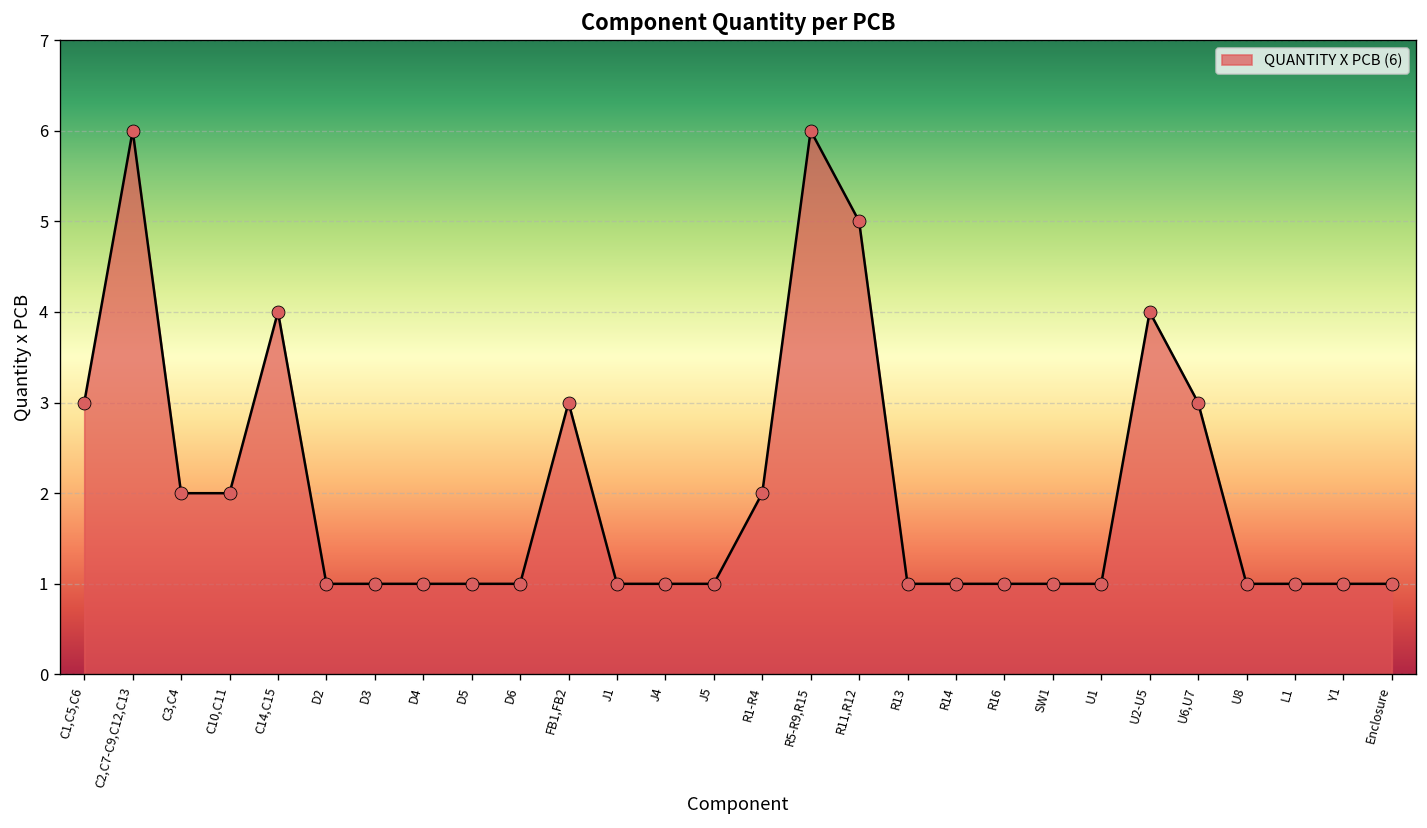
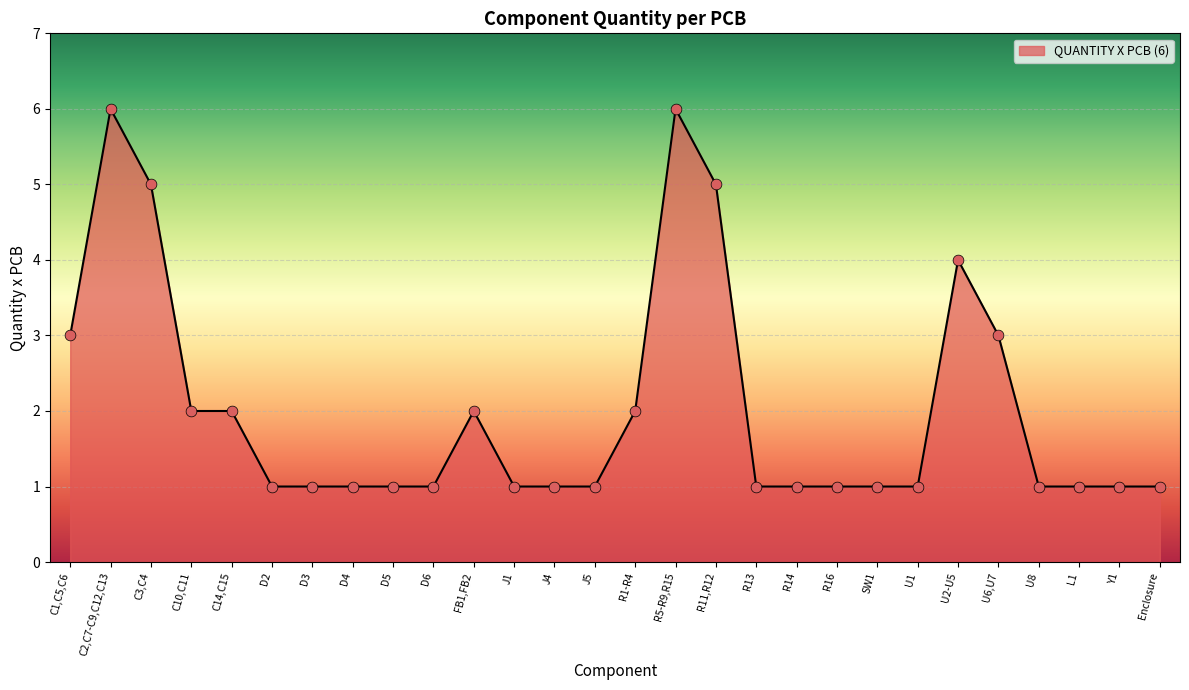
C3,C4: 2 -> 5
C14,C15: 4 -> 2
FB1,FB2: 3 -> 2
